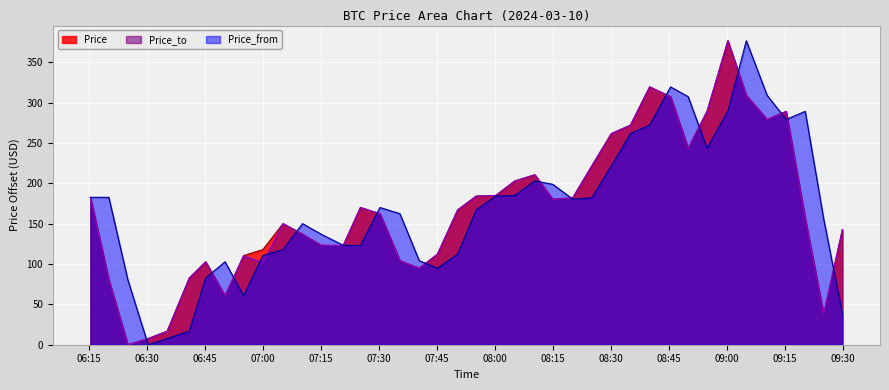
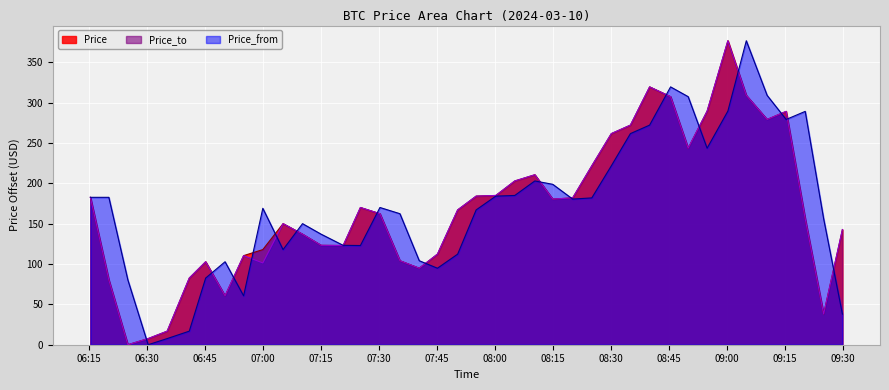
Price_from, 07:00: 110 -> 170
